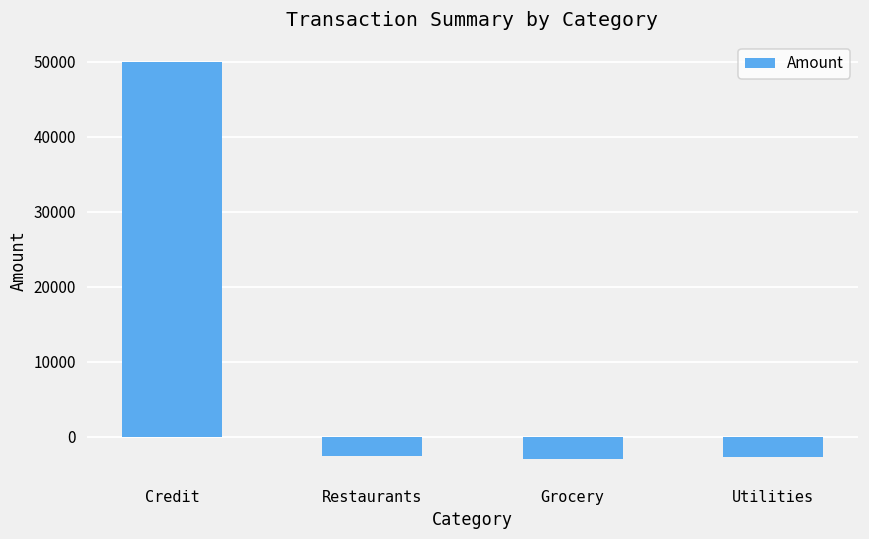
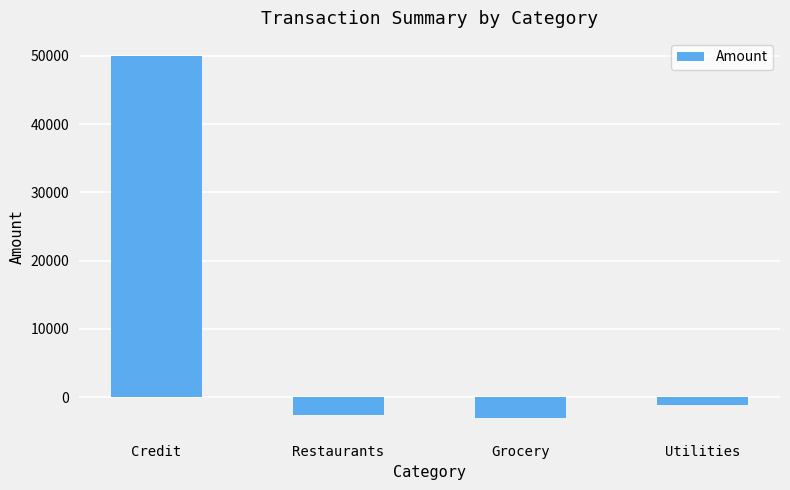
Utilities: -3000 -> -1000
